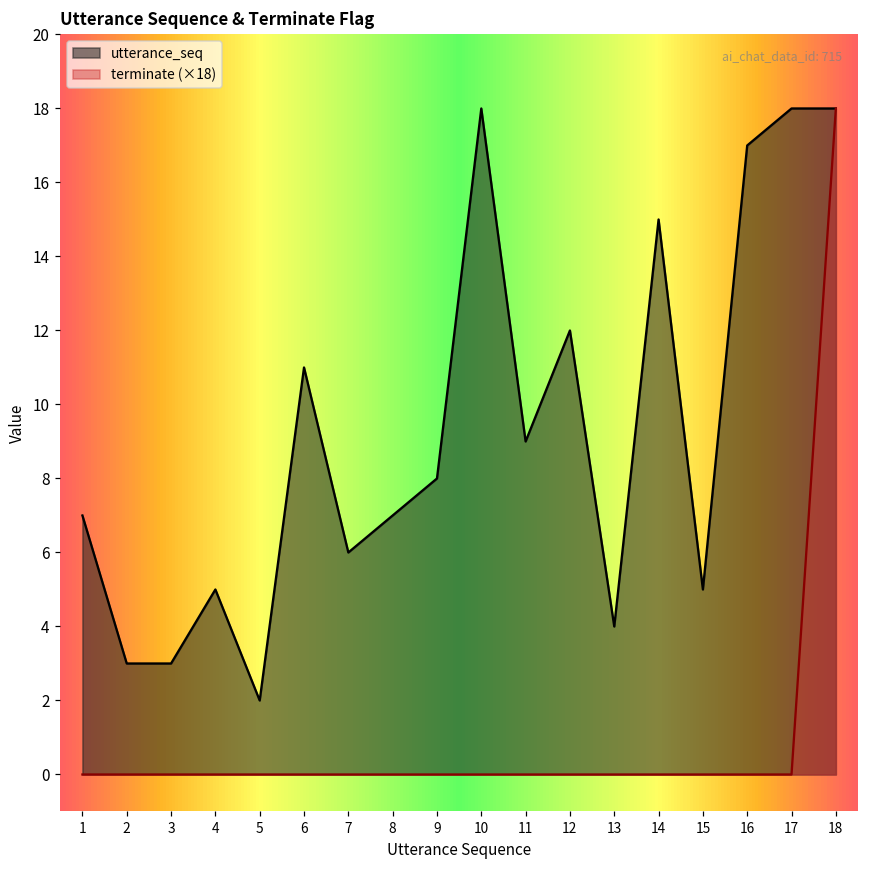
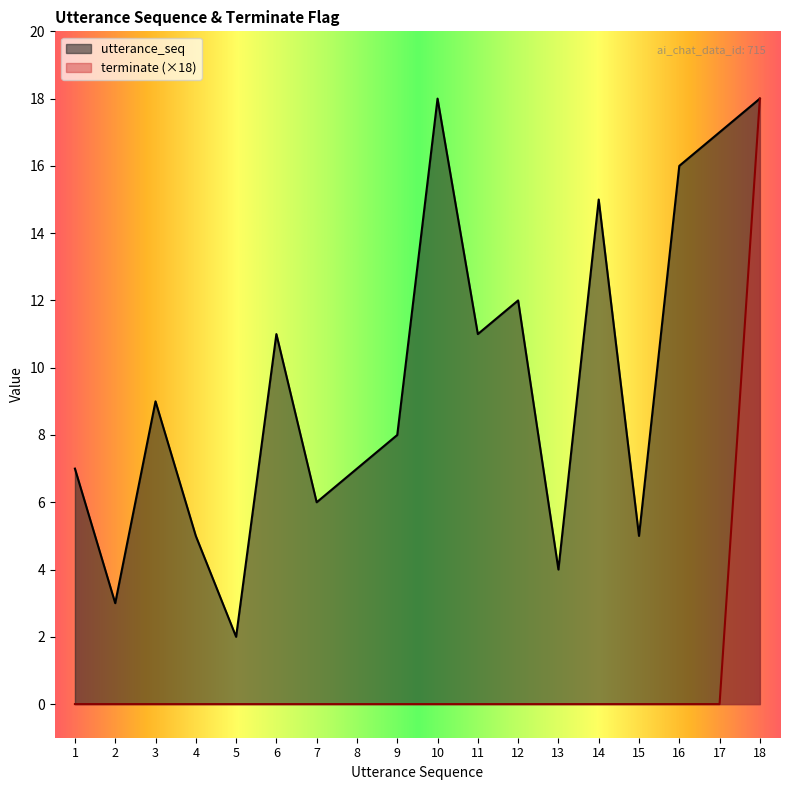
utterance_seq, 3: 3 -> 9
utterance_seq, 11: 9 -> 11
utterance_seq, 16: 17 -> 16
utterance_seq, 17: 18 -> 17
